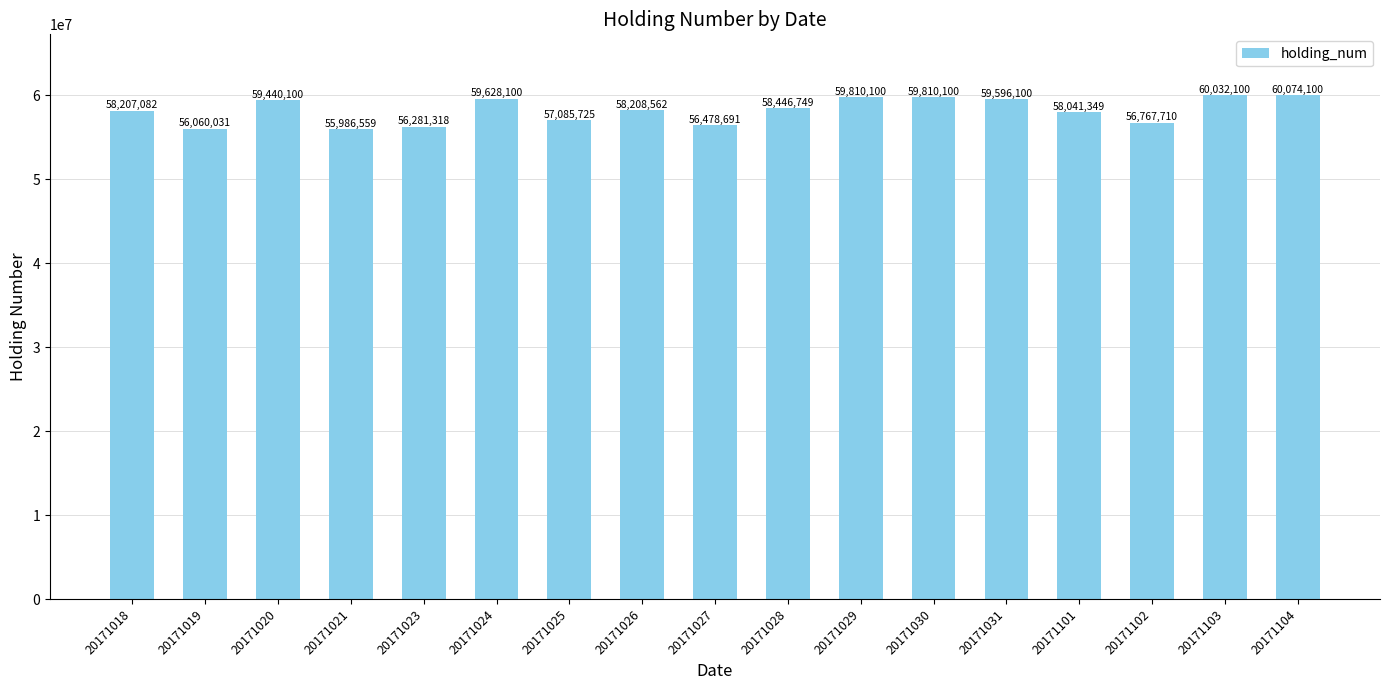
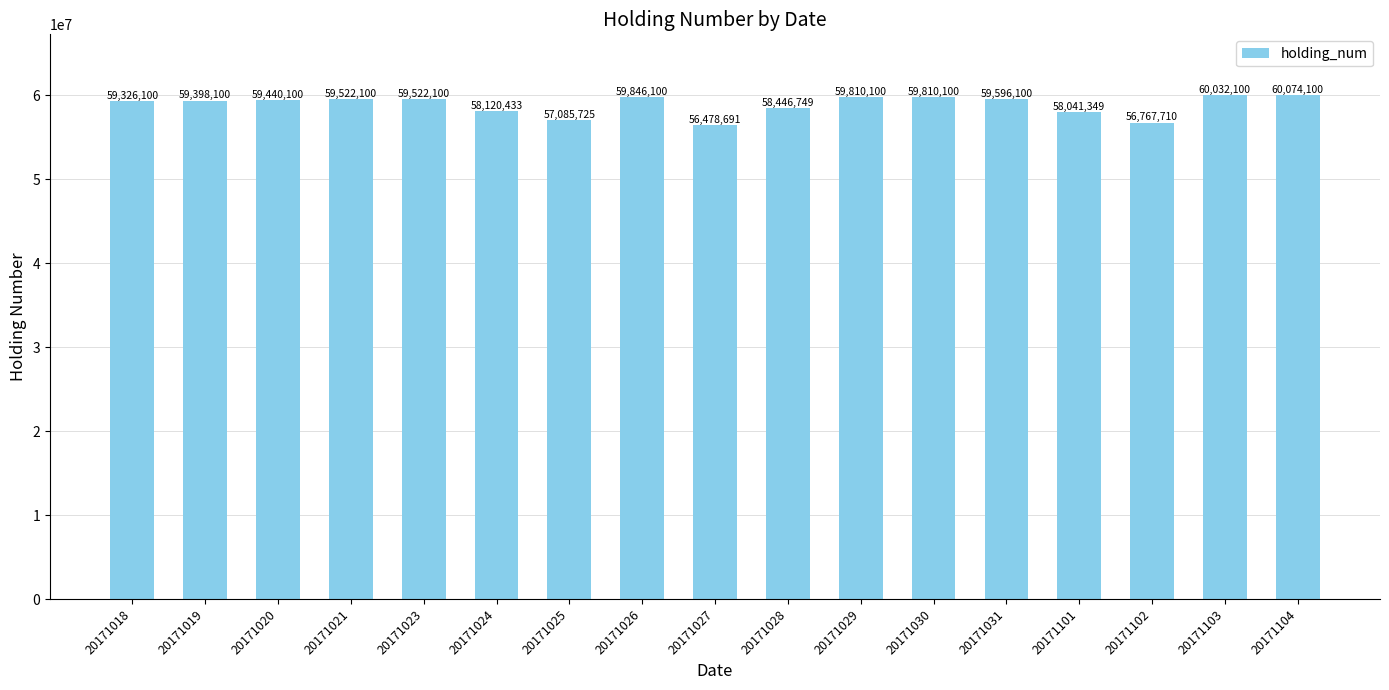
20171018: 58,207,082 -> 59,326,100
20171019: 56,060,031 -> 59,398,100
20171021: 55,986,559 -> 59,522,100
20171023: 56,281,318 -> 59,522,100
20171024: 59,628,100 -> 58,120,433
20171026: 58,208,562 -> 59,846,100
